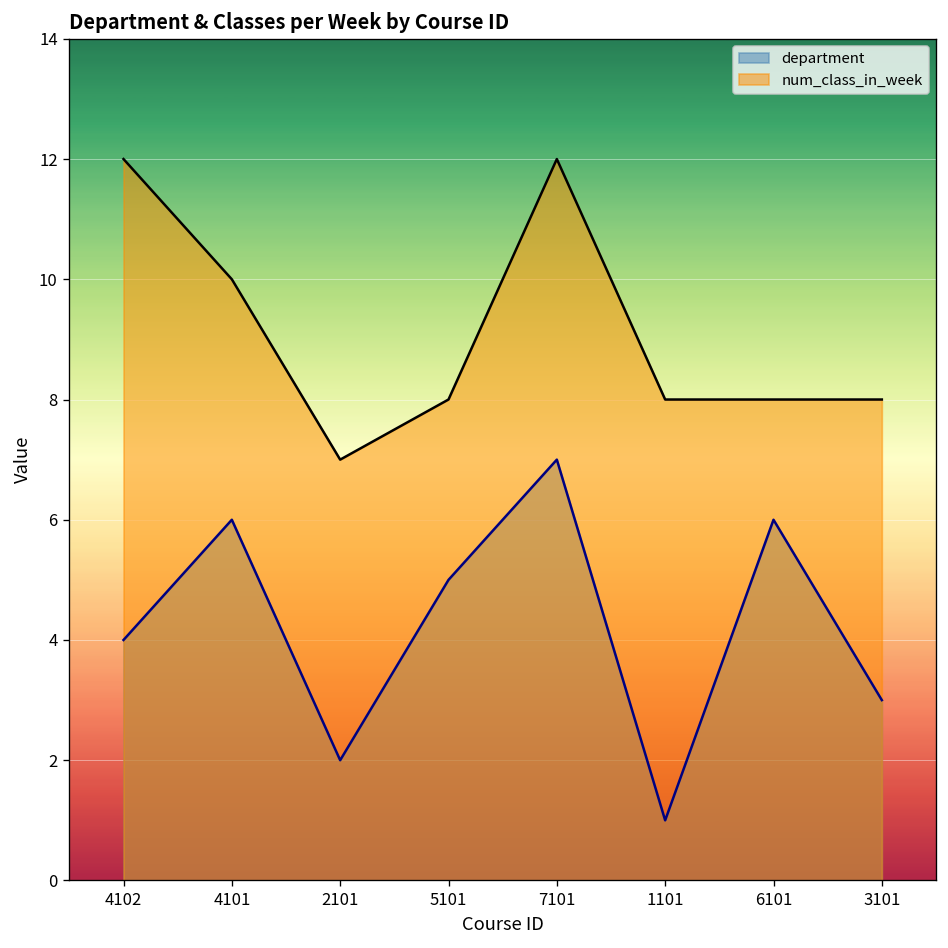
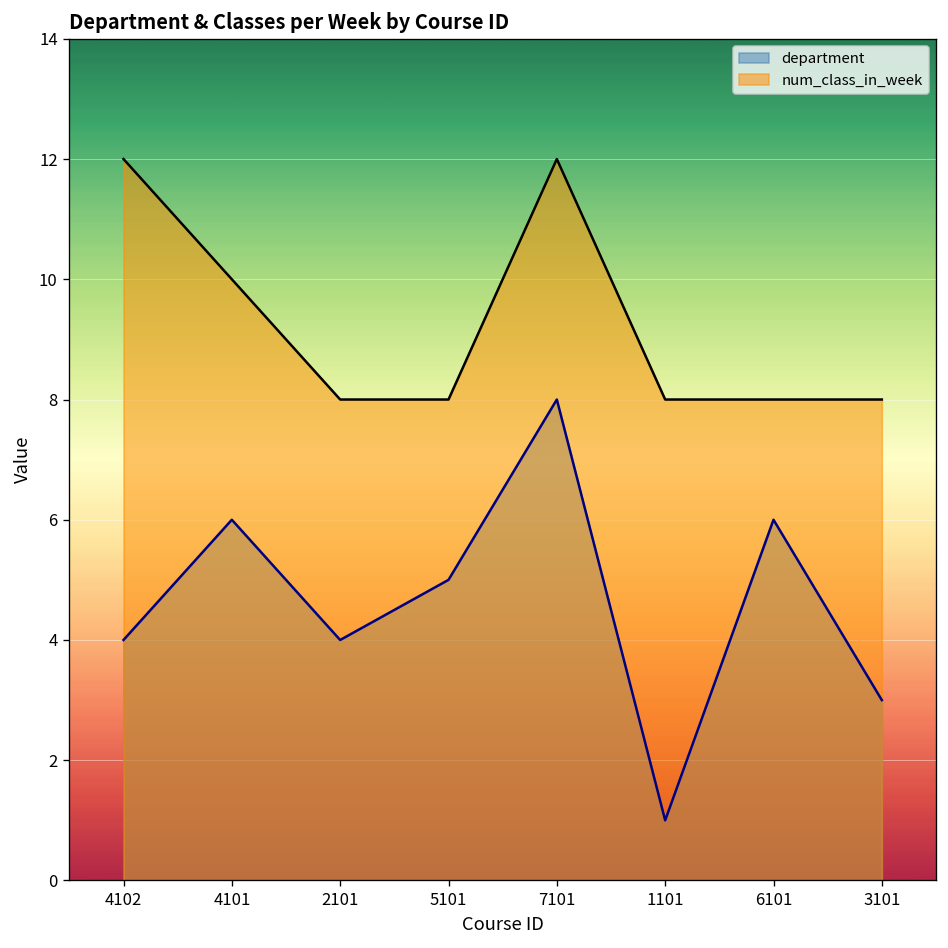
department, 2101: 2 -> 4
num_class_in_week, 2101: 7 -> 8
department, 7101: 7 -> 8
